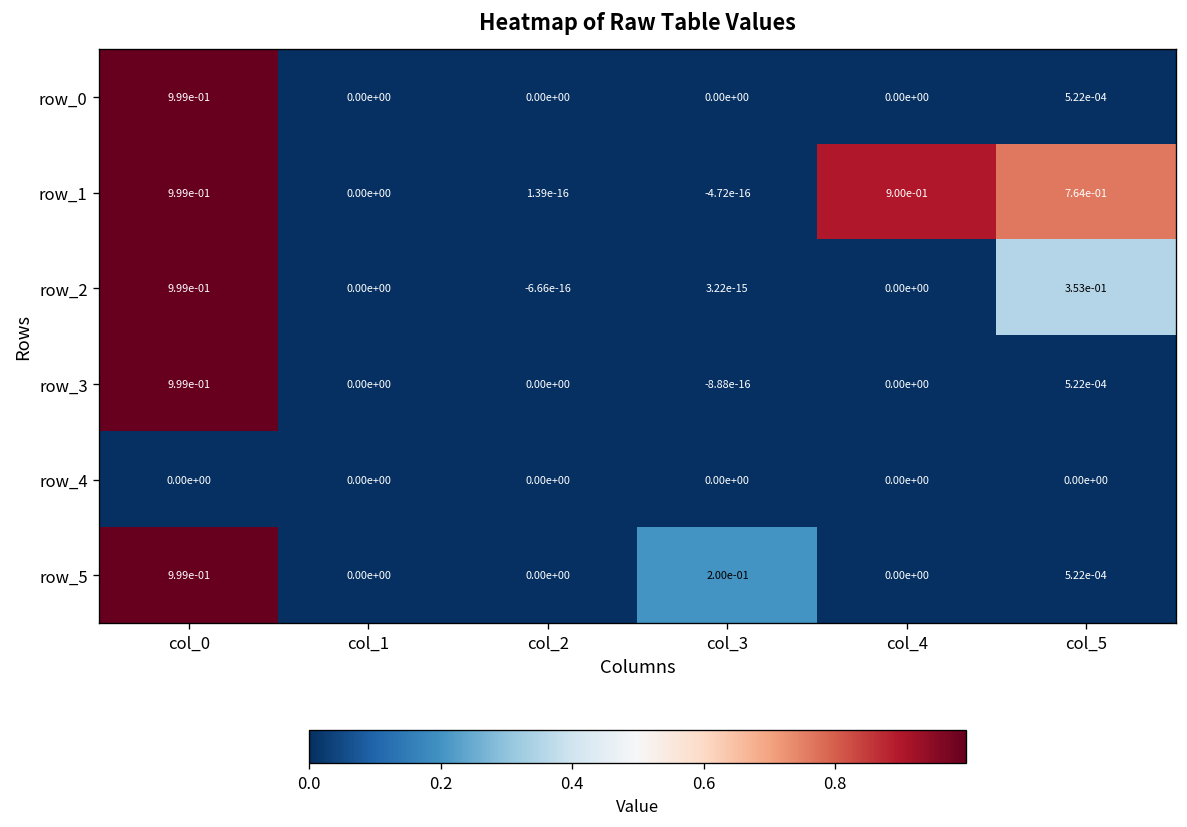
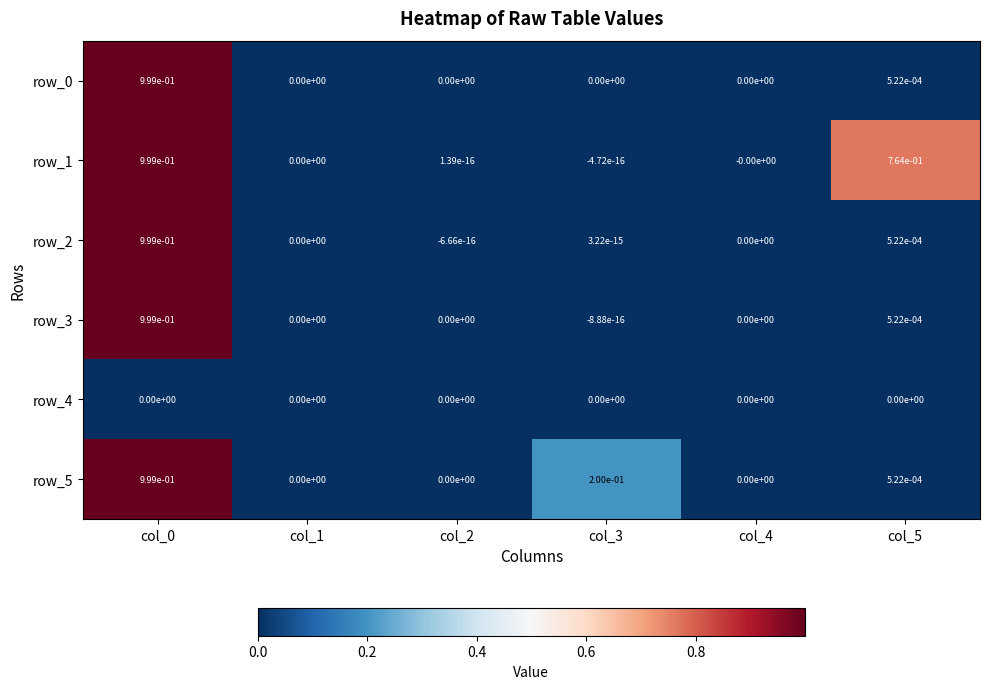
row_1, col_4: 9.00e-01 -> -0.00e+00
row_2, col_5: 3.53e-01 -> 5.22e-04
